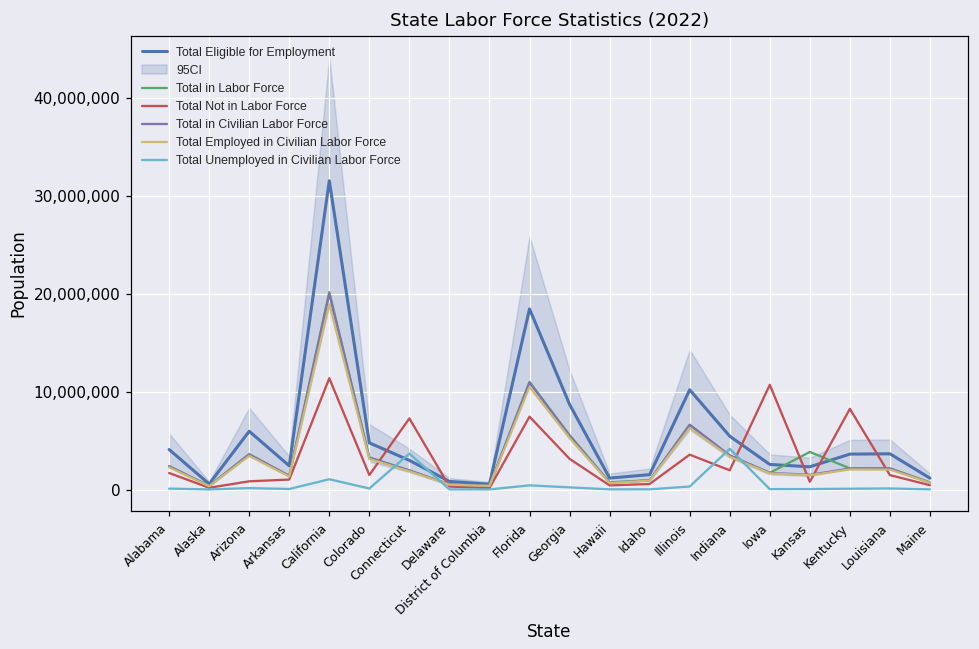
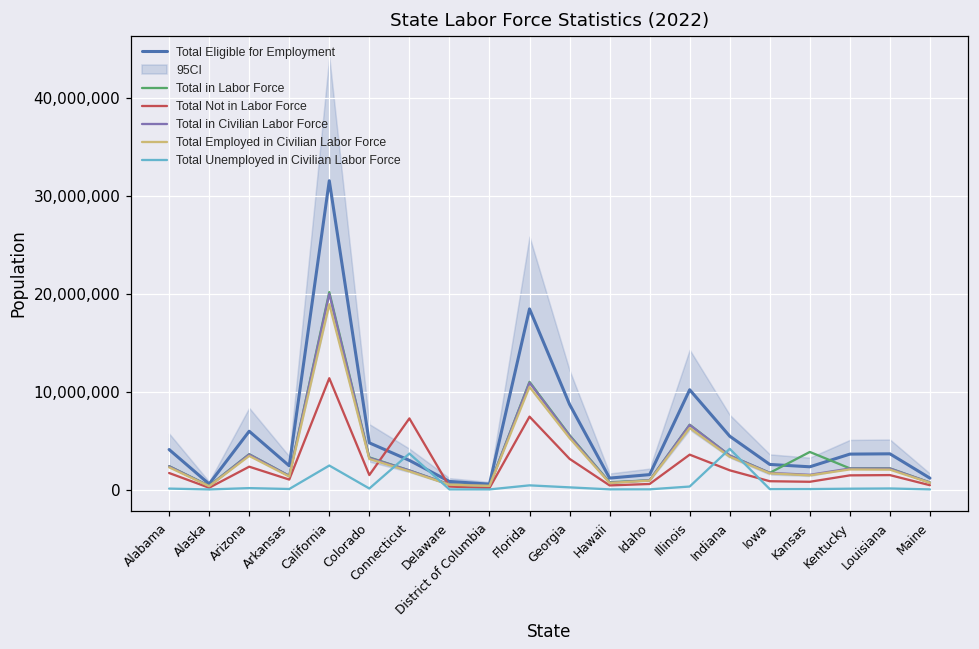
Total Not in Labor Force, Arizona: 1,000,000 -> 2,000,000
Total Unemployed in Civilian Labor Force, California: 1,000,000 -> 2,000,000
Total Not in Labor Force, Iowa: 11,000,000 -> 1,000,000
Total Not in Labor Force, Kentucky: 8,000,000 -> 1,000,000
